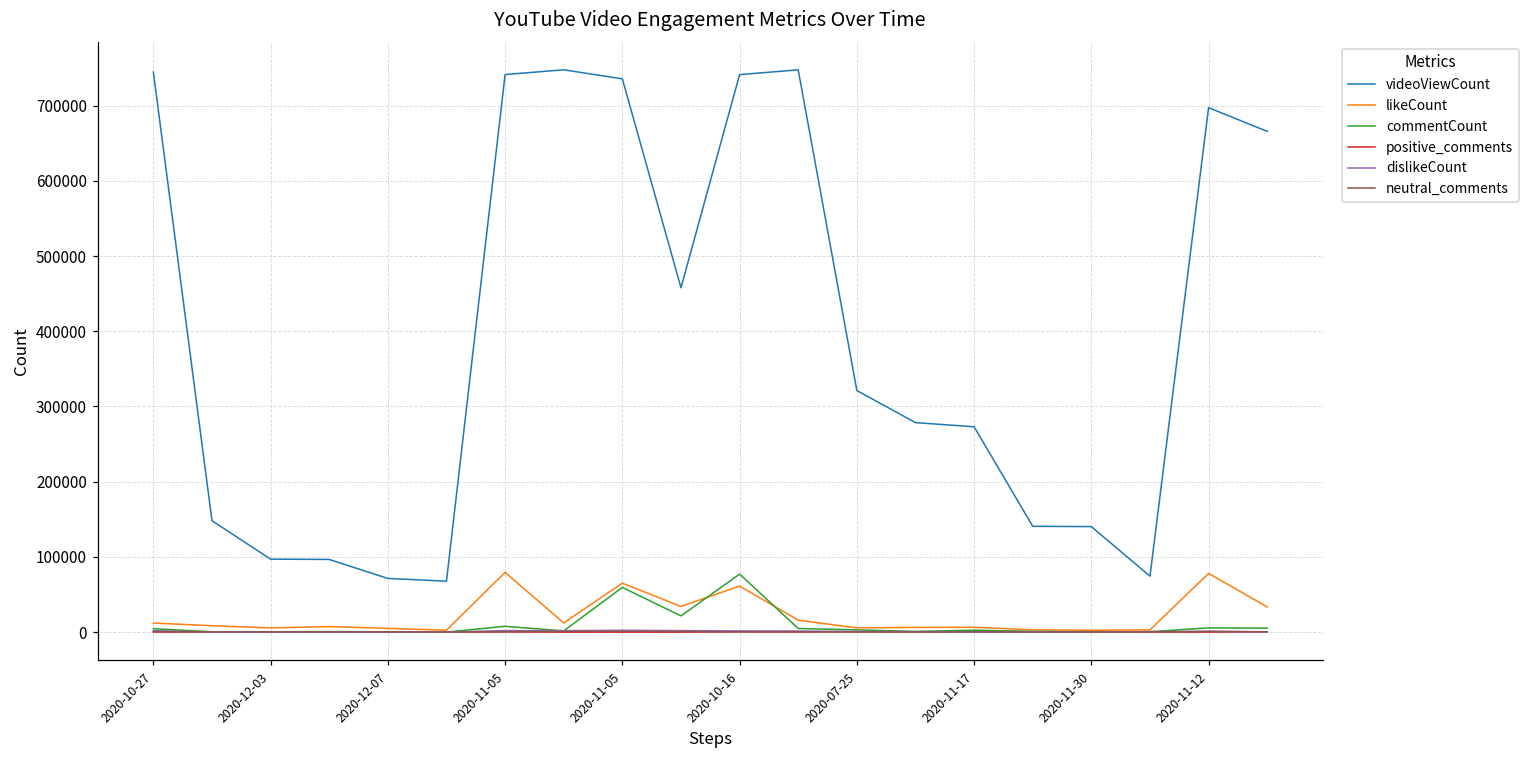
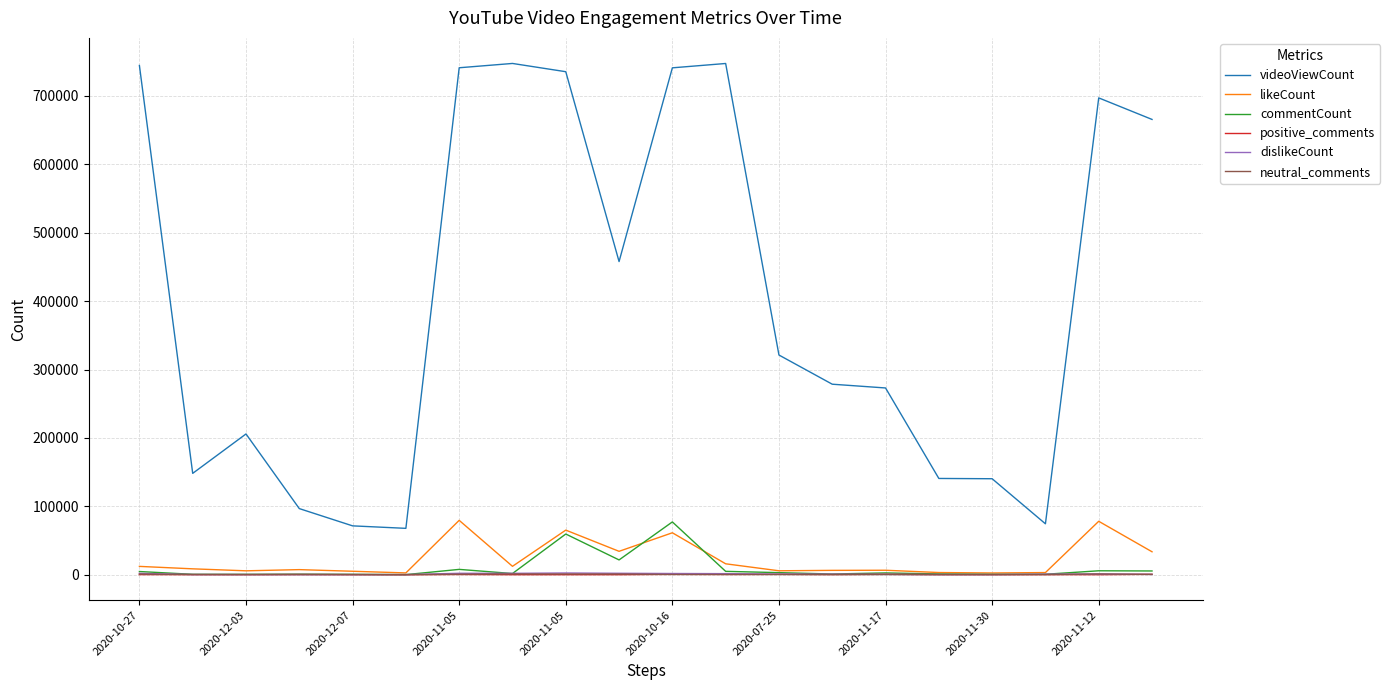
videoViewCount, 2020-12-03: 100000 -> 210000
